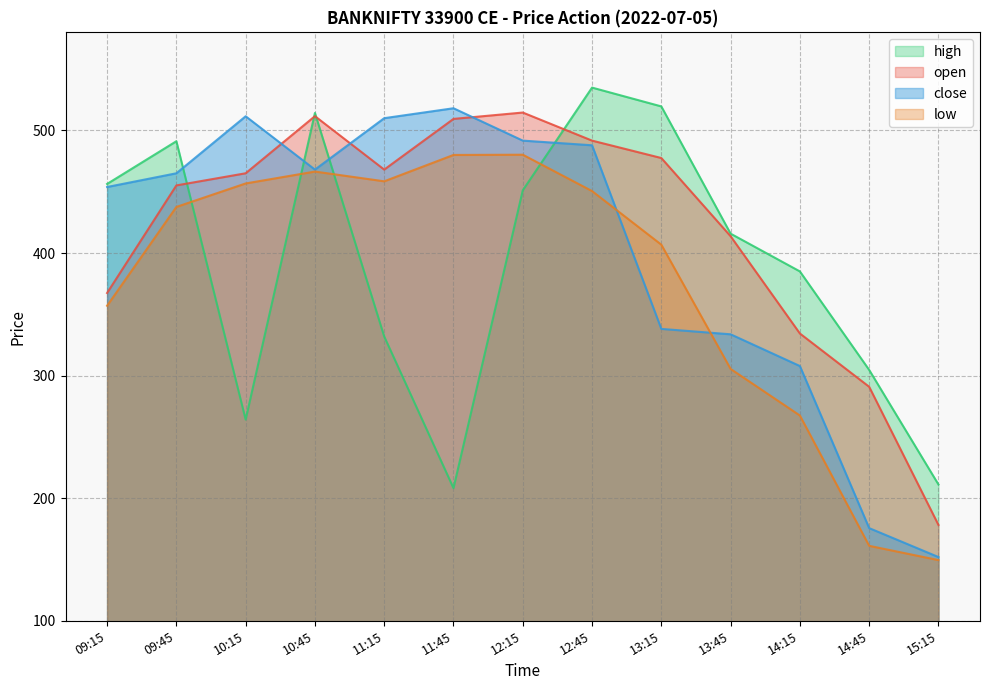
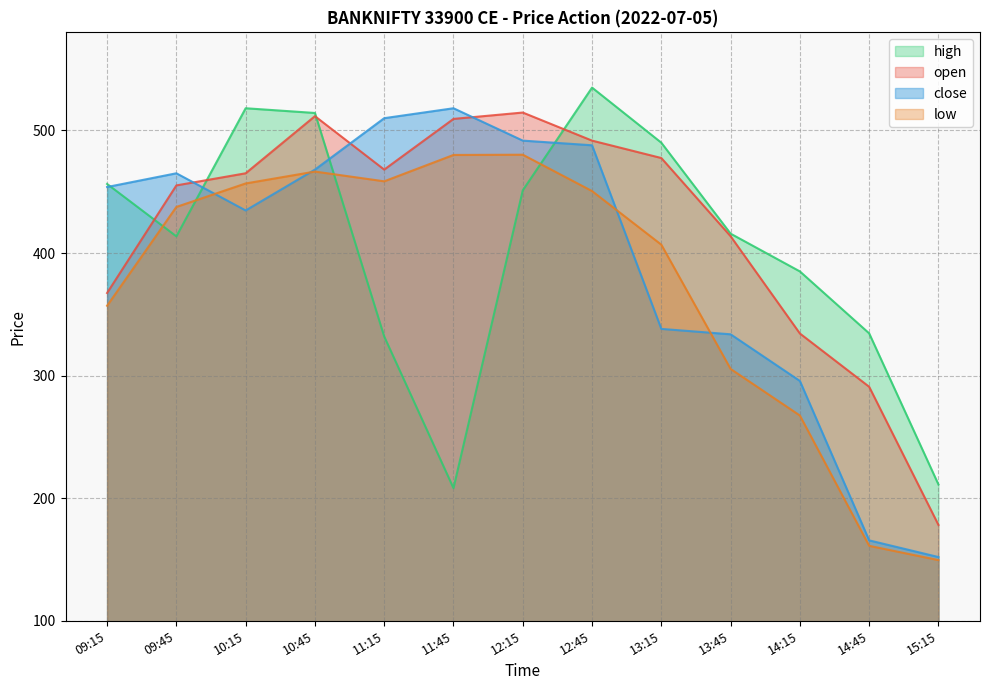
high, 09:45: 491 -> 414
high, 10:15: 264 -> 518
close, 10:15: 512 -> 435
high, 13:15: 520 -> 490
close, 14:15: 308 -> 296
high, 14:45: 305 -> 334
close, 14:45: 176 -> 166
